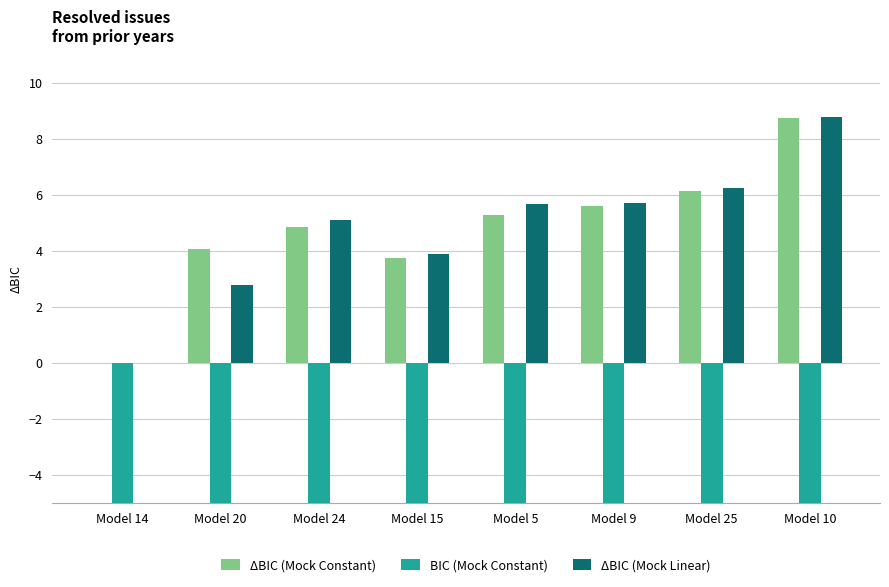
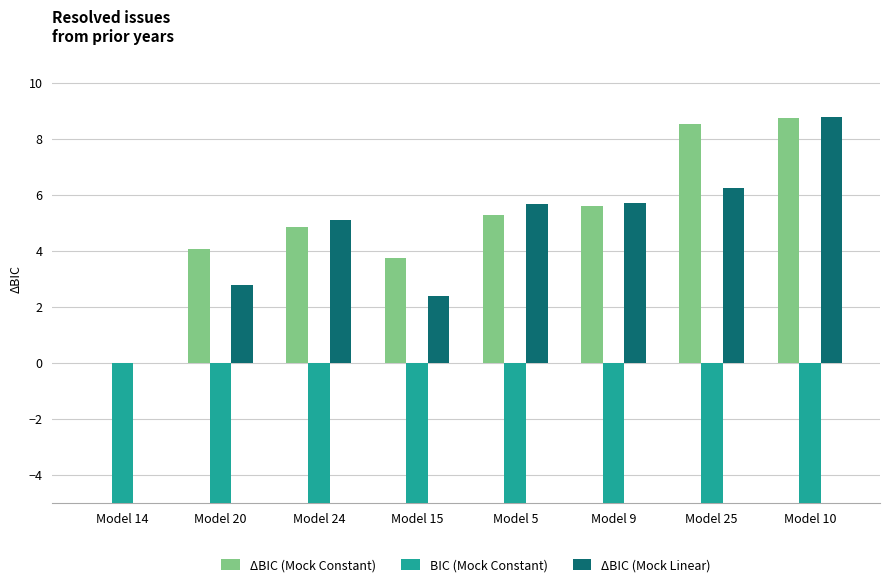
ΔBIC (Mock Linear), Model 15: 3.9 -> 2.4
ΔBIC (Mock Constant), Model 25: 6.1 -> 8.5
